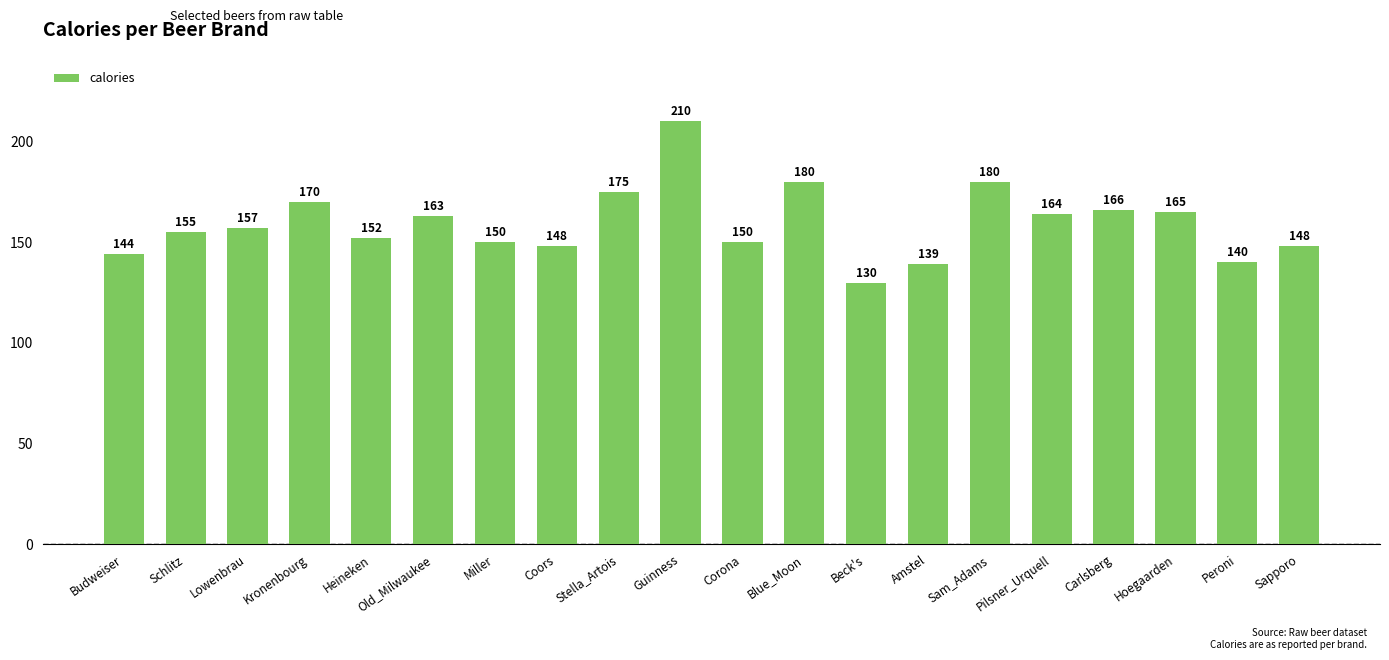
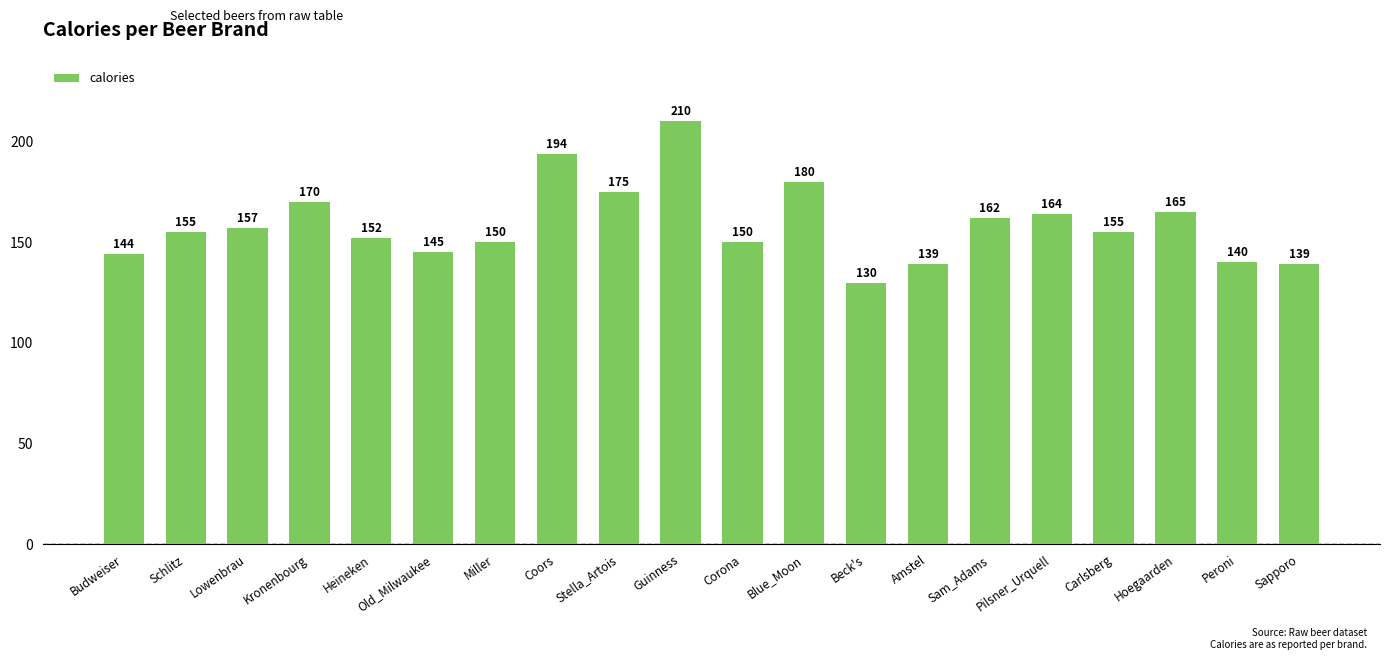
Old_Milwaukee: 163 -> 145
Coors: 148 -> 194
Sam_Adams: 180 -> 162
Carlsberg: 166 -> 155
Sapporo: 148 -> 139
